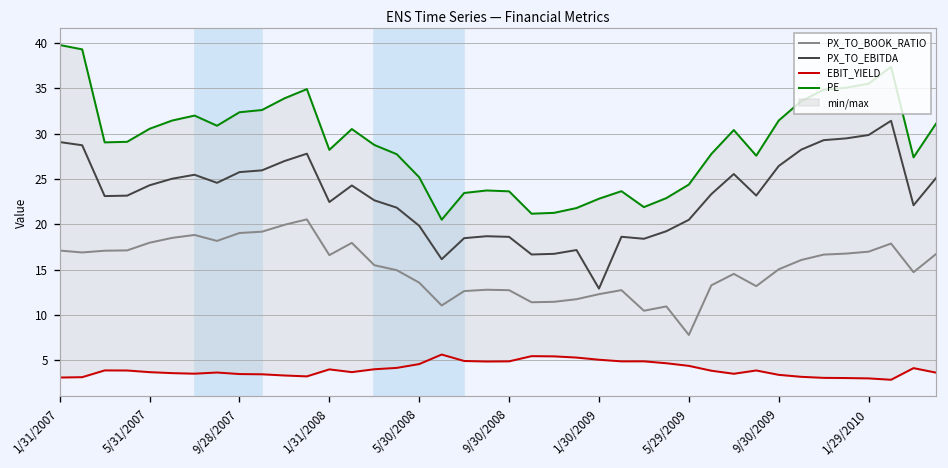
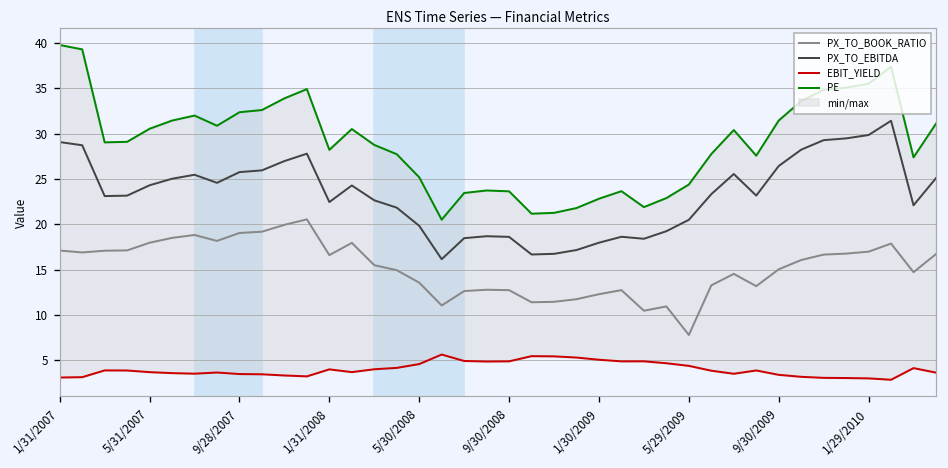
PX_TO_EBITDA, 1/30/2009: 13 -> 18
